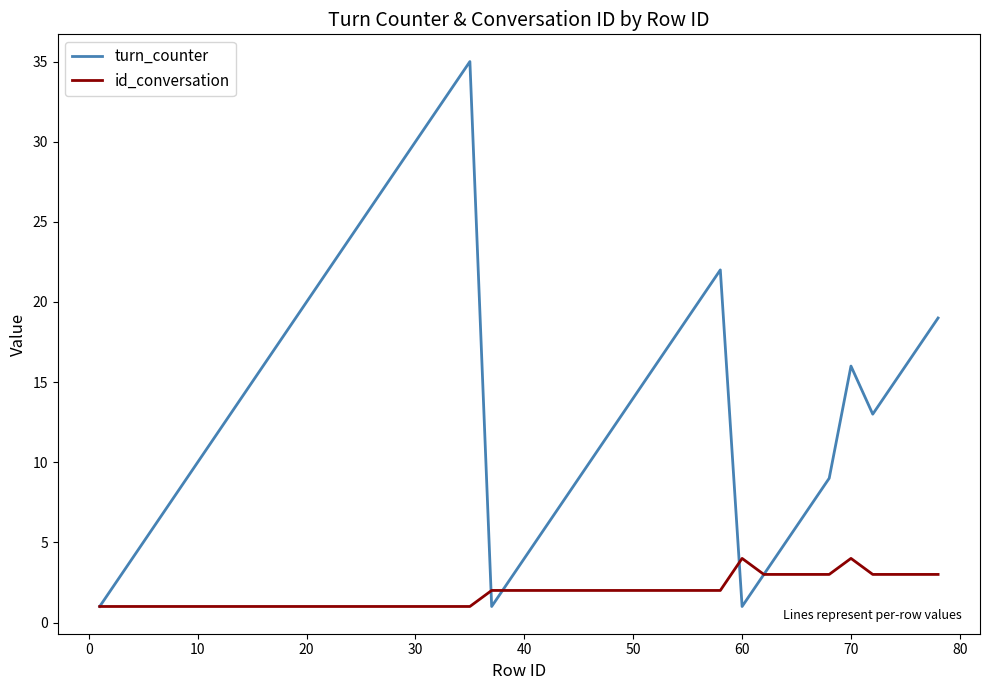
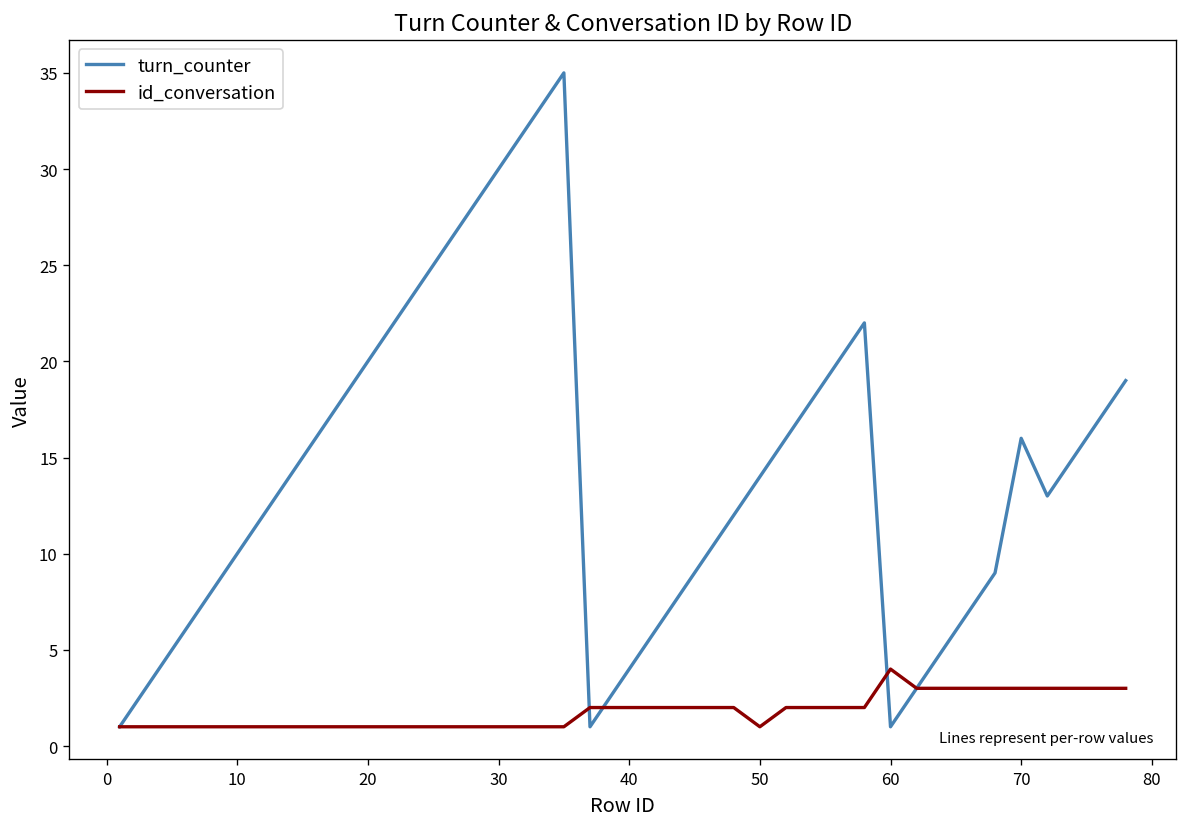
id_conversation, 50: 2 -> 1
id_conversation, 70: 4 -> 3
